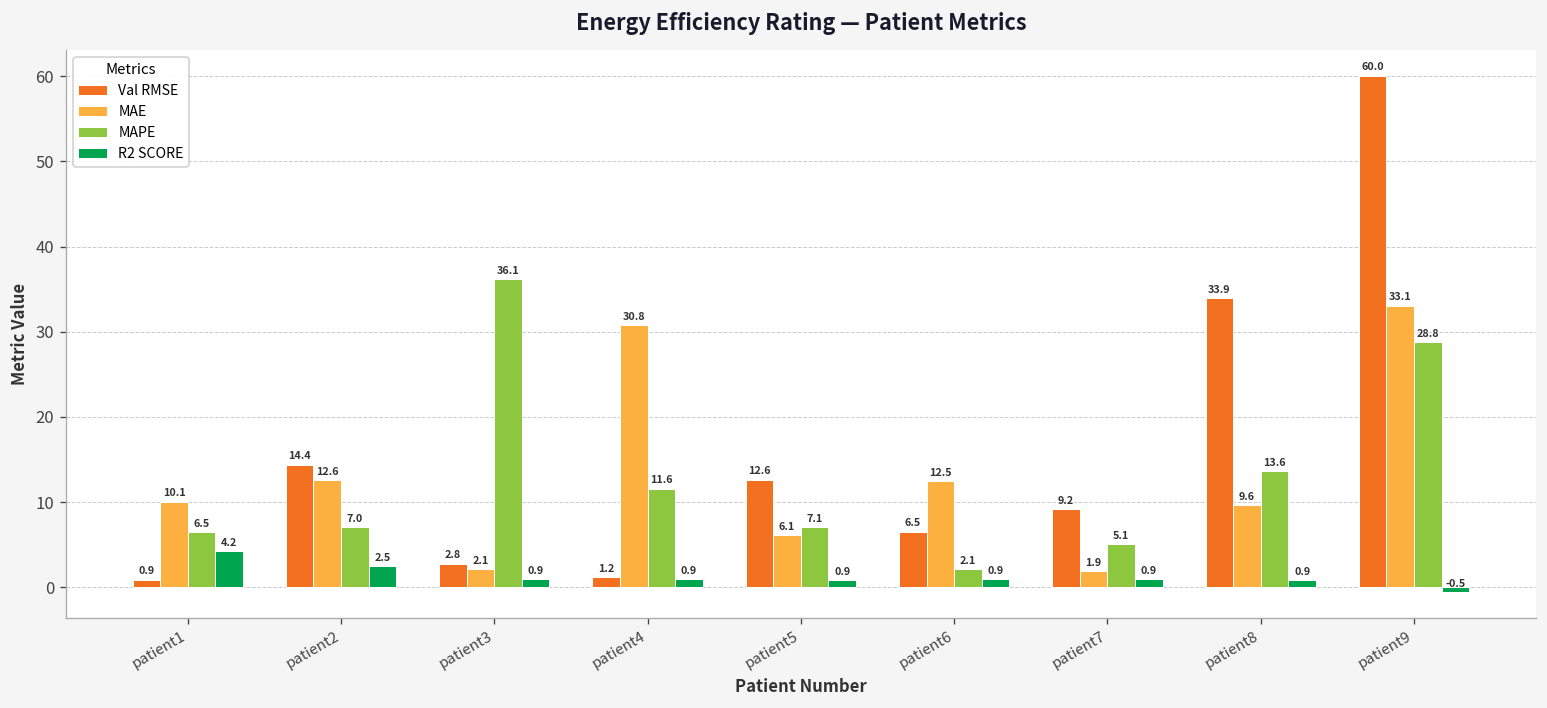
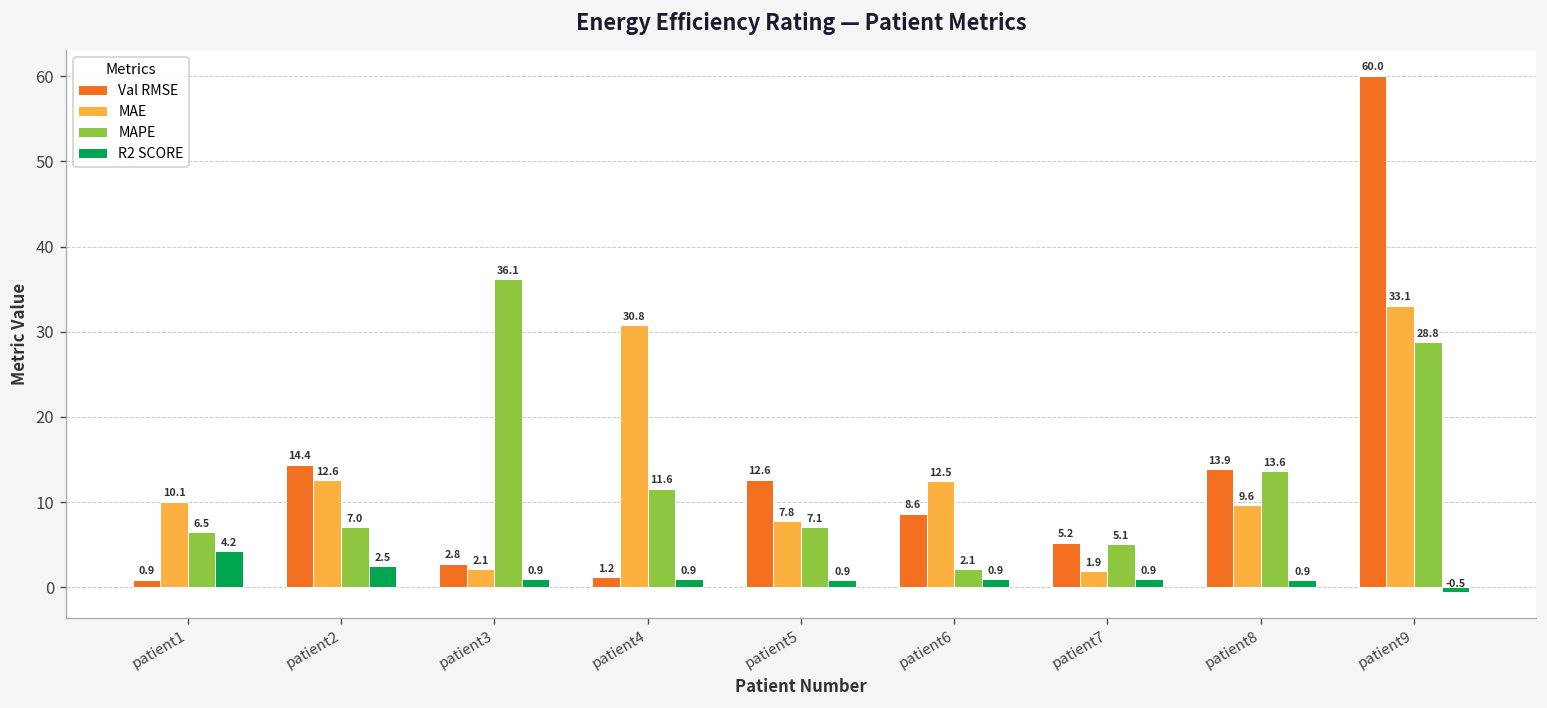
MAE, patient5: 6.1 -> 7.8
Val RMSE, patient6: 6.5 -> 8.6
Val RMSE, patient7: 9.2 -> 5.2
Val RMSE, patient8: 33.9 -> 13.9
